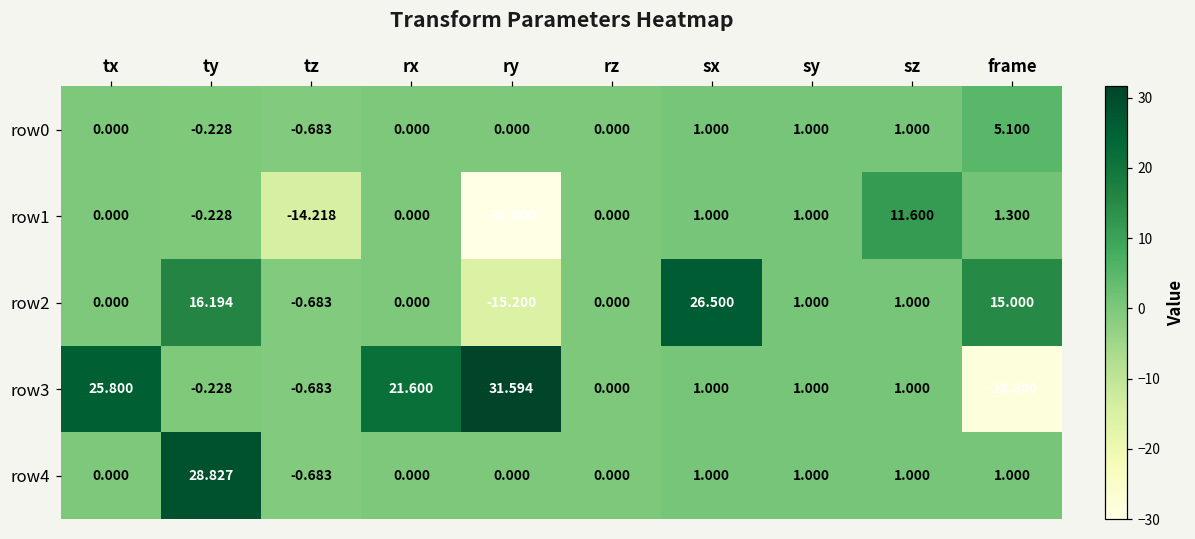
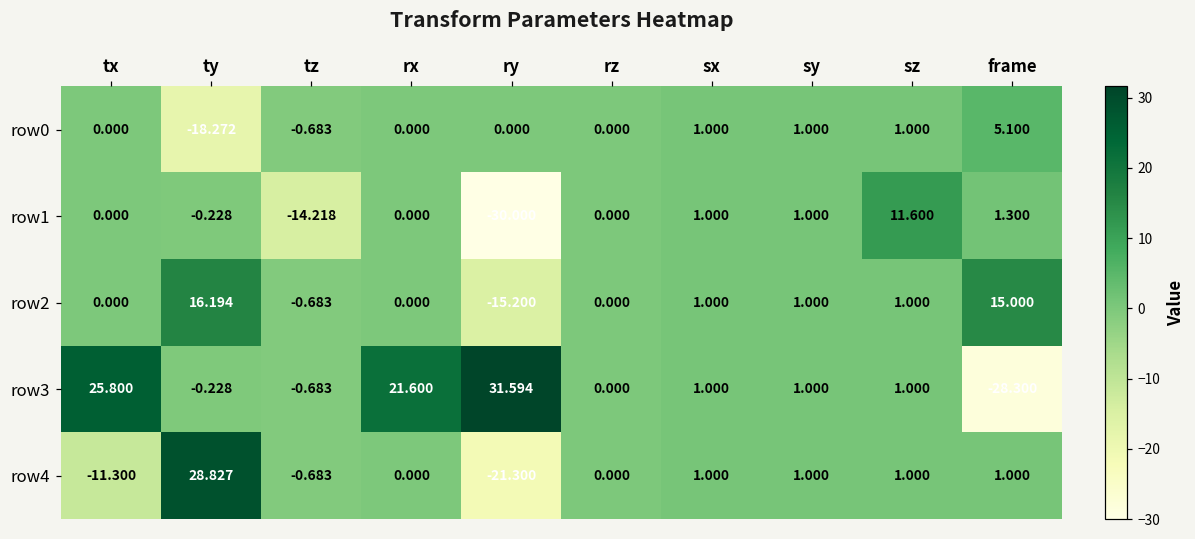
row0, ty: -0.228 -> -18.272
row2, sx: 26.500 -> 1.000
row4, tx: 0.000 -> -11.300
row4, ry: 0.000 -> -21.300
